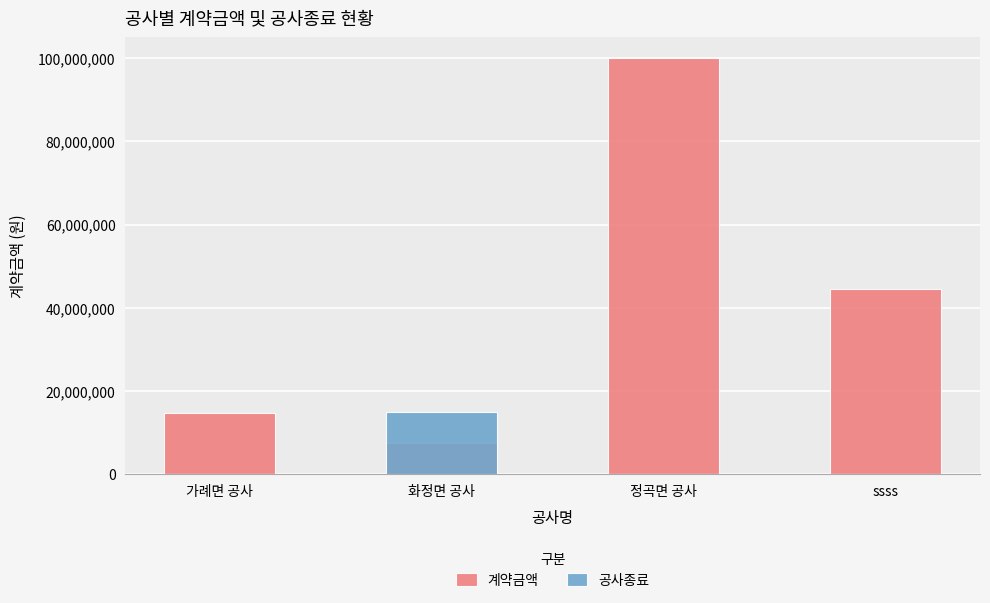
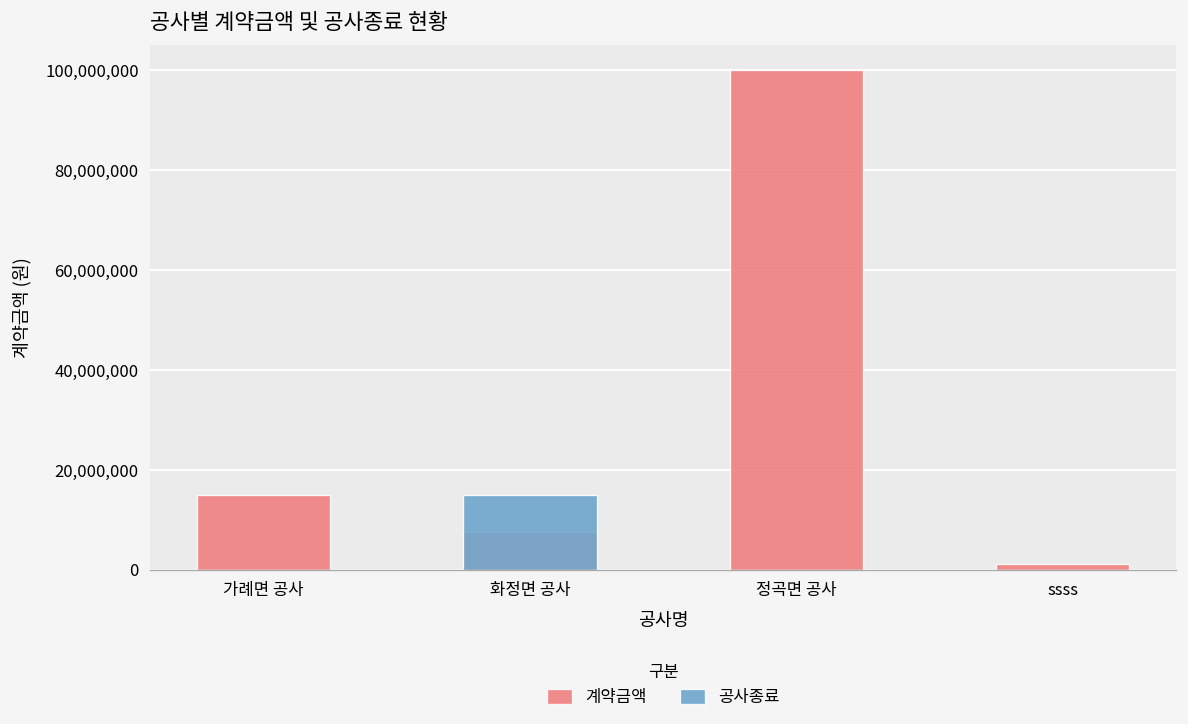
계약금액, ssss: 44,000,000 -> 1,000,000
